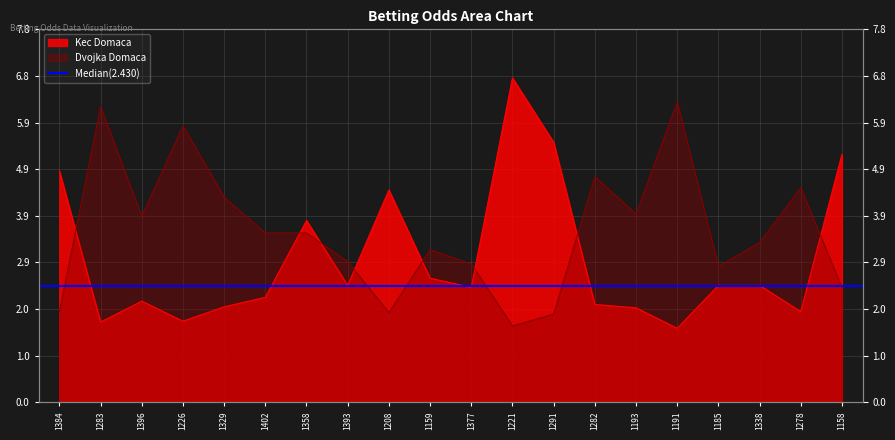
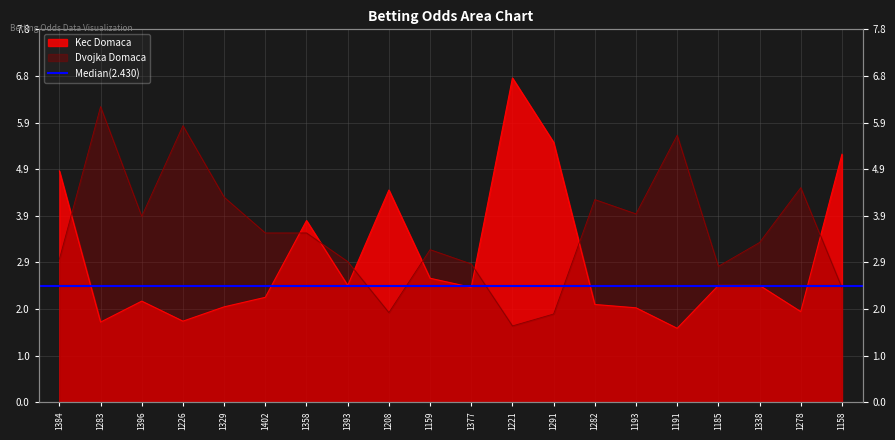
Dvojka Domaca, 1384: 1.9 -> 3.0
Dvojka Domaca, 1282: 4.7 -> 4.3
Dvojka Domaca, 1191: 6.3 -> 5.6
